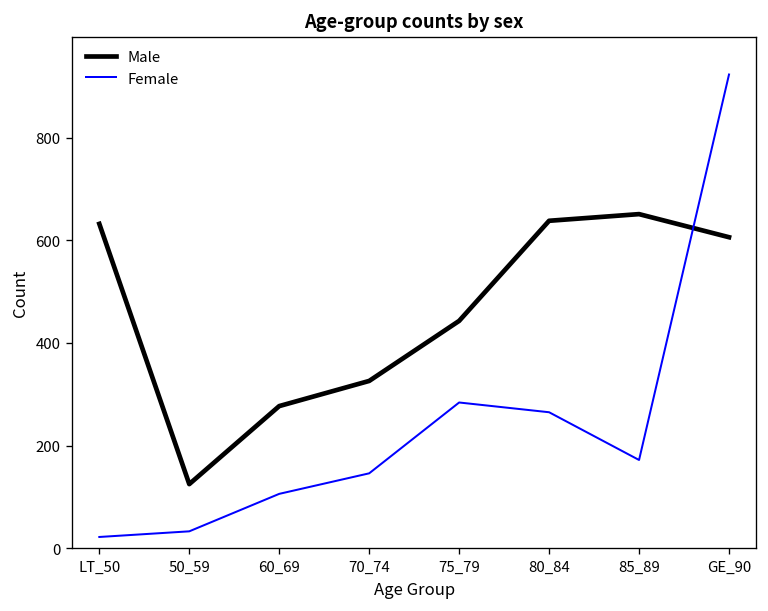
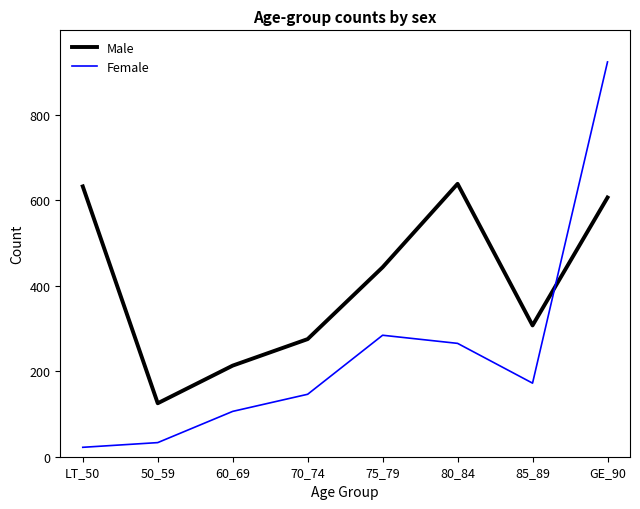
Male, 60_69: 280 -> 210
Male, 70_74: 330 -> 280
Male, 85_89: 650 -> 310
